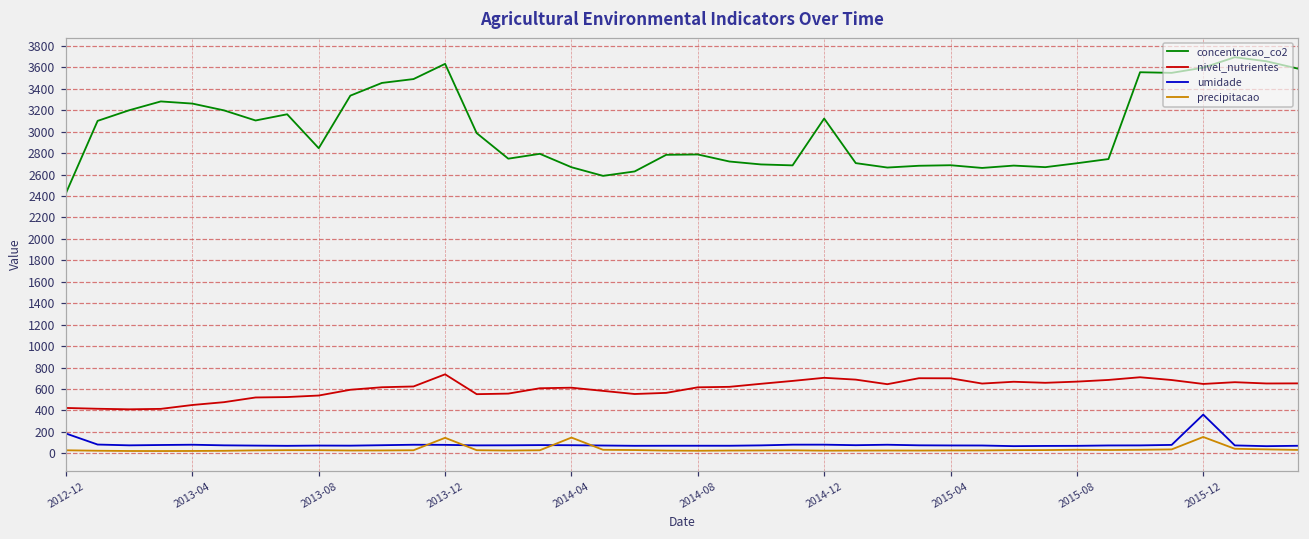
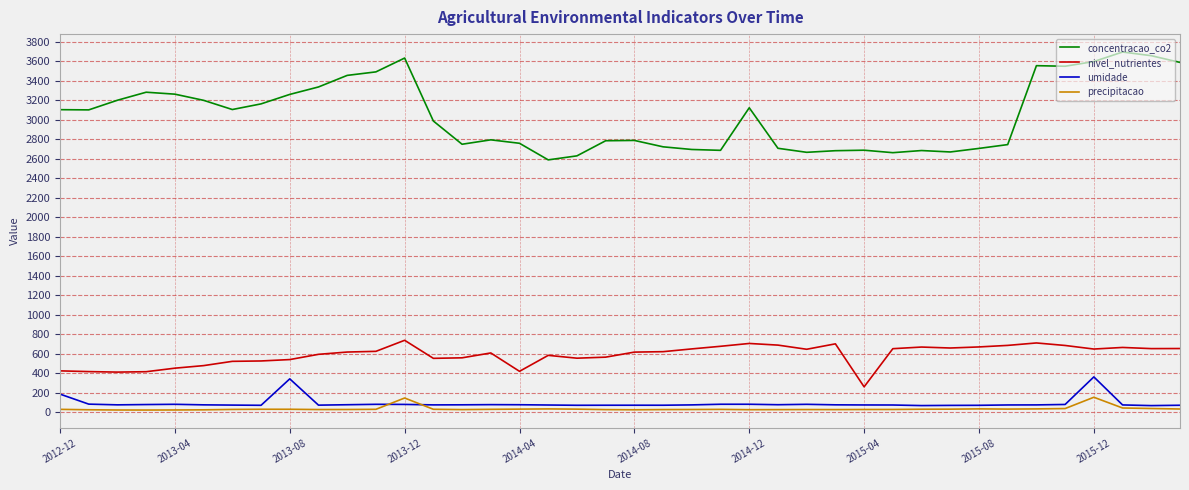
concentracao_co2, 2012-12: 2400 -> 3100
concentracao_co2, 2013-08: 2800 -> 3300
umidade, 2013-08: 100 -> 300
concentracao_co2, 2014-04: 2700 -> 2800
nivel_nutrientes, 2014-04: 600 -> 400
precipitacao, 2014-04: 100 -> 0
nivel_nutrientes, 2015-04: 700 -> 300
